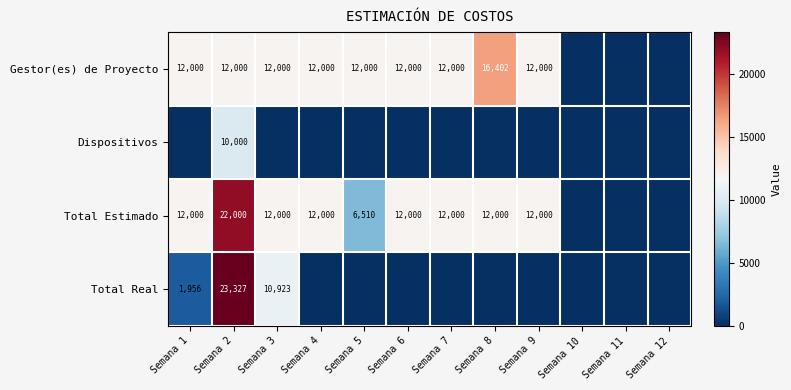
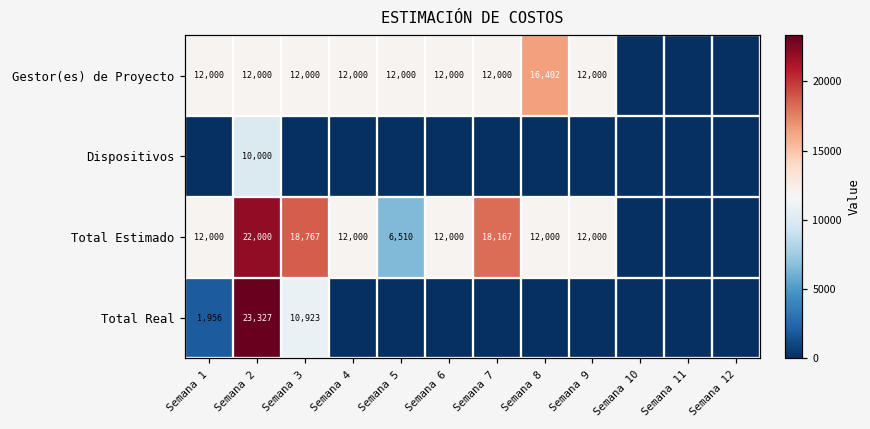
Total Estimado, Semana 3: 12,000 -> 18,767
Total Estimado, Semana 7: 12,000 -> 18,167
